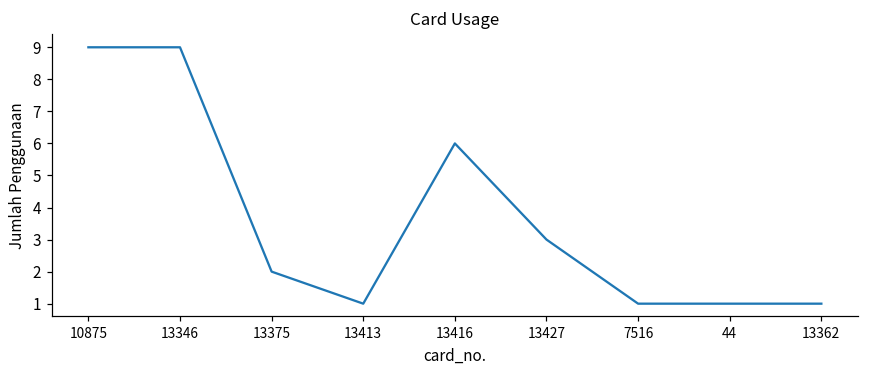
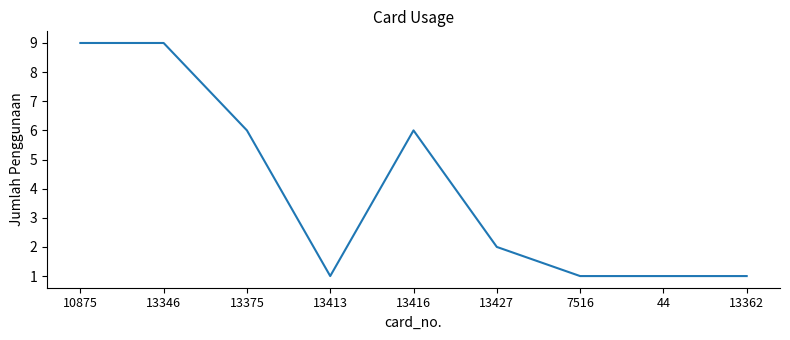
13375: 2 -> 6
13427: 3 -> 2
